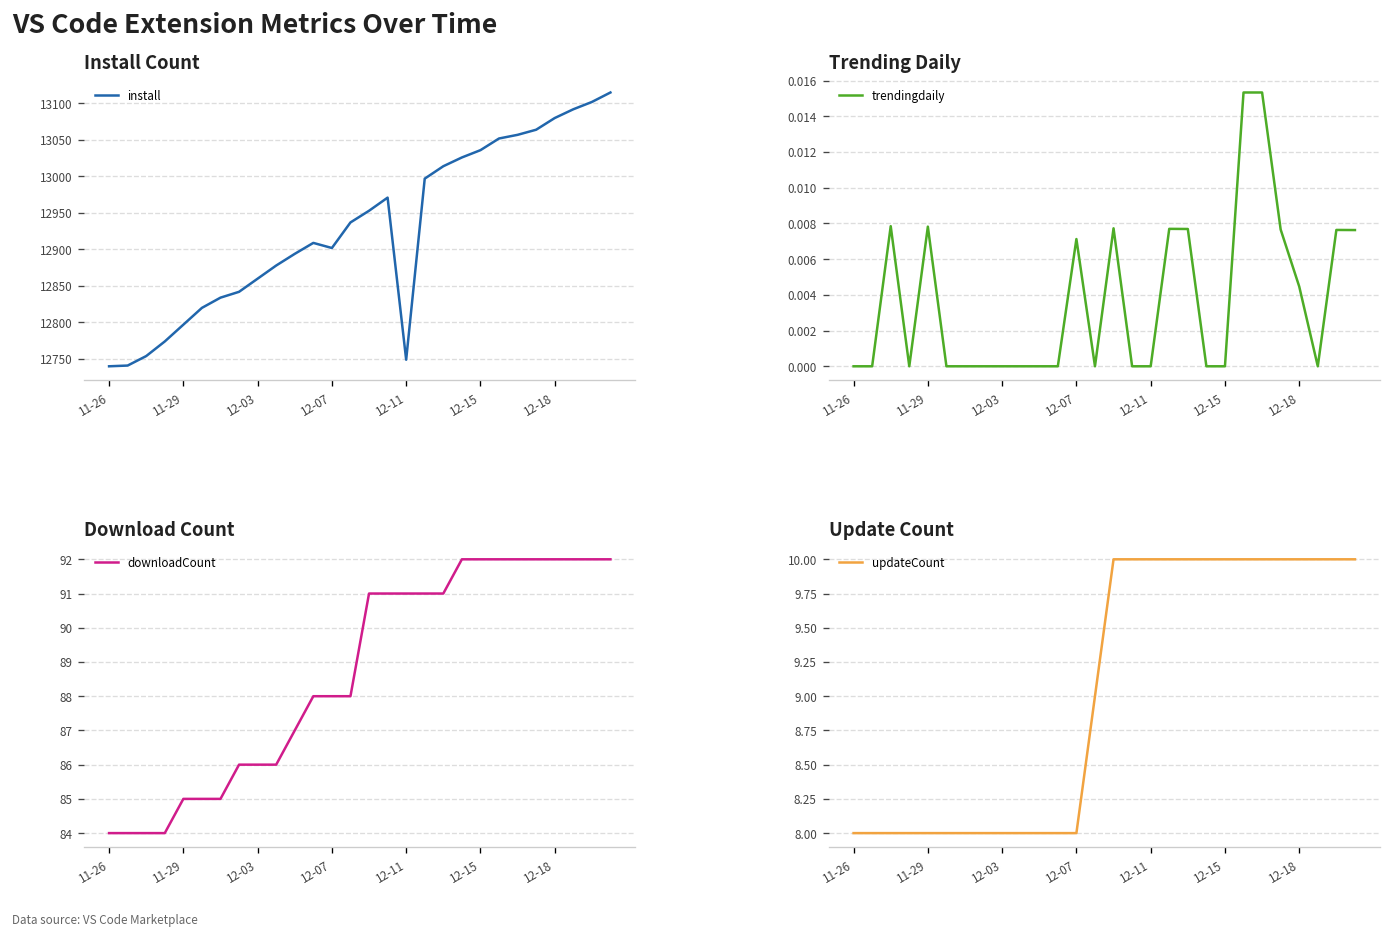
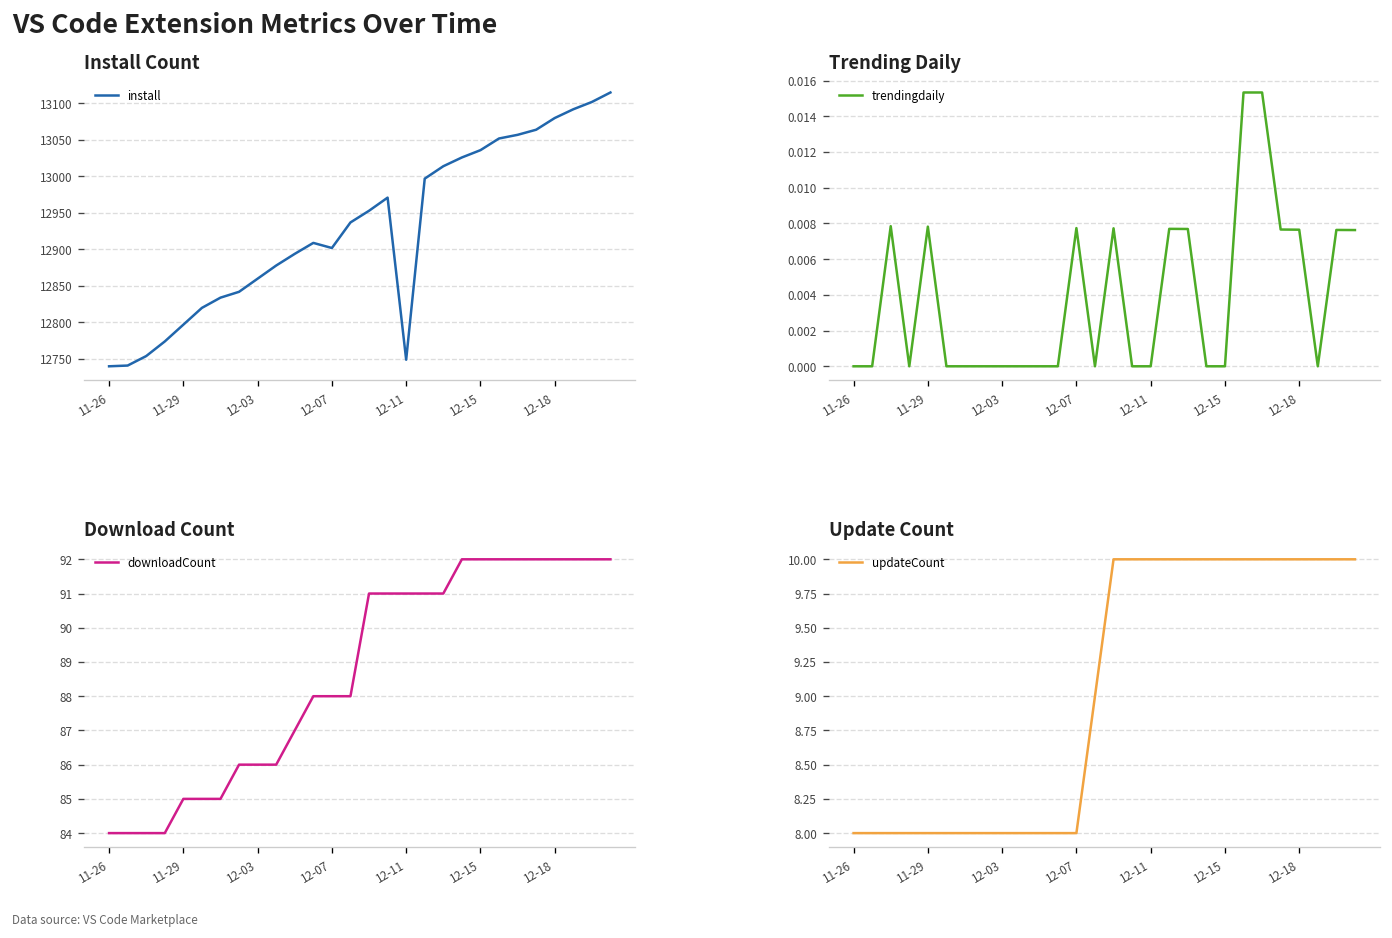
Trending Daily, 12-07: 0.0071 -> 0.0077
Trending Daily, 12-18: 0.0045 -> 0.0076
